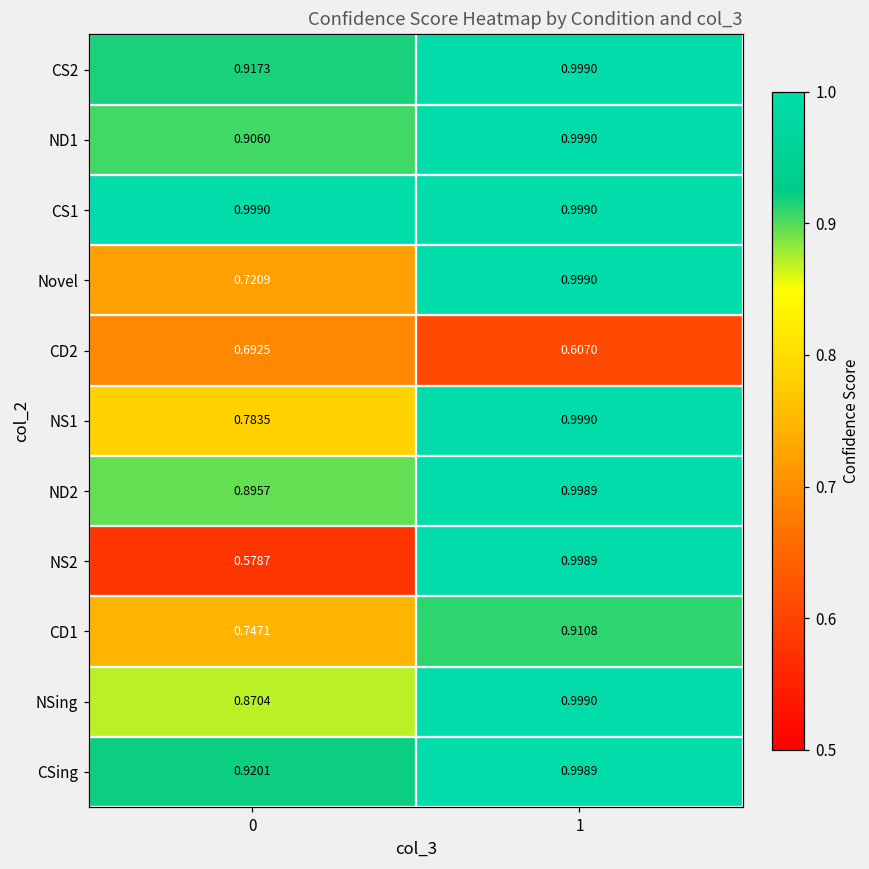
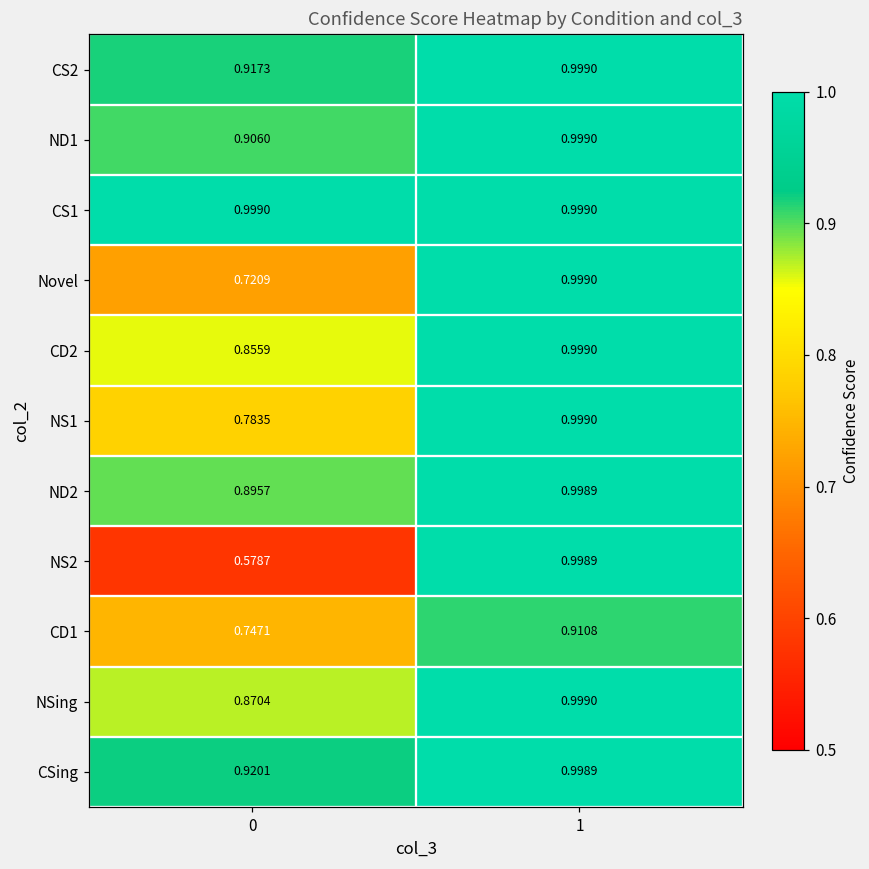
CD2, 0: 0.6925 -> 0.8559
CD2, 1: 0.6070 -> 0.9990
